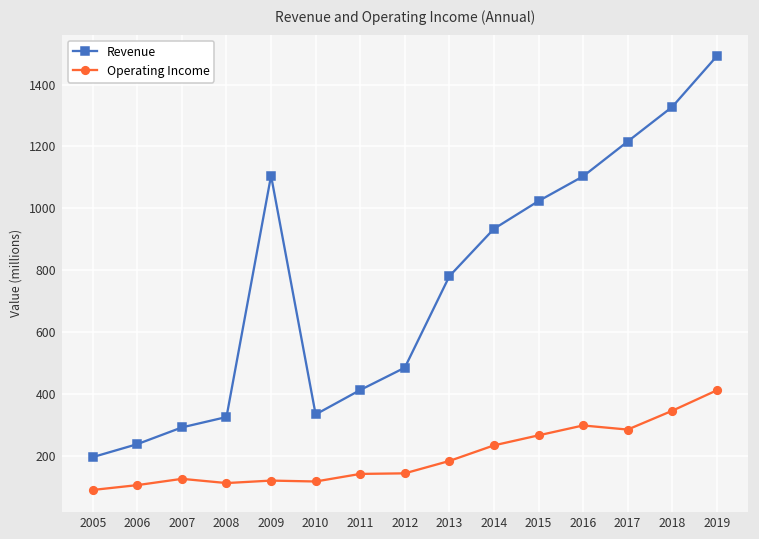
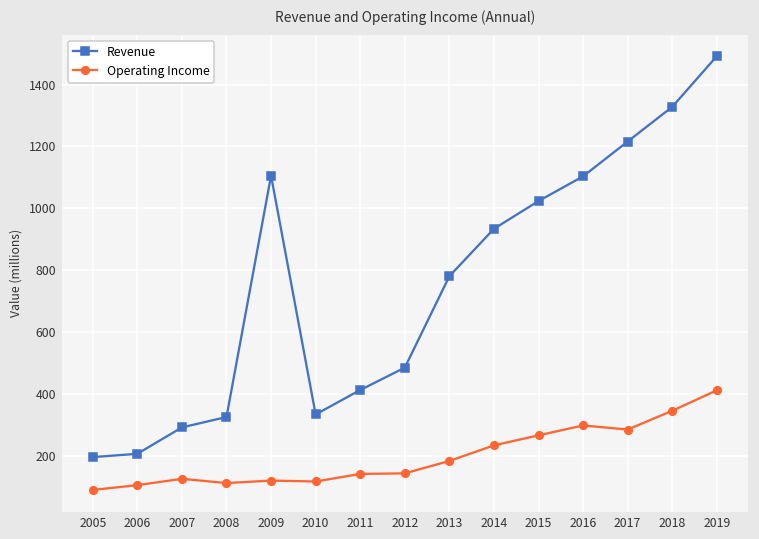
Revenue, 2006: 240 -> 210
